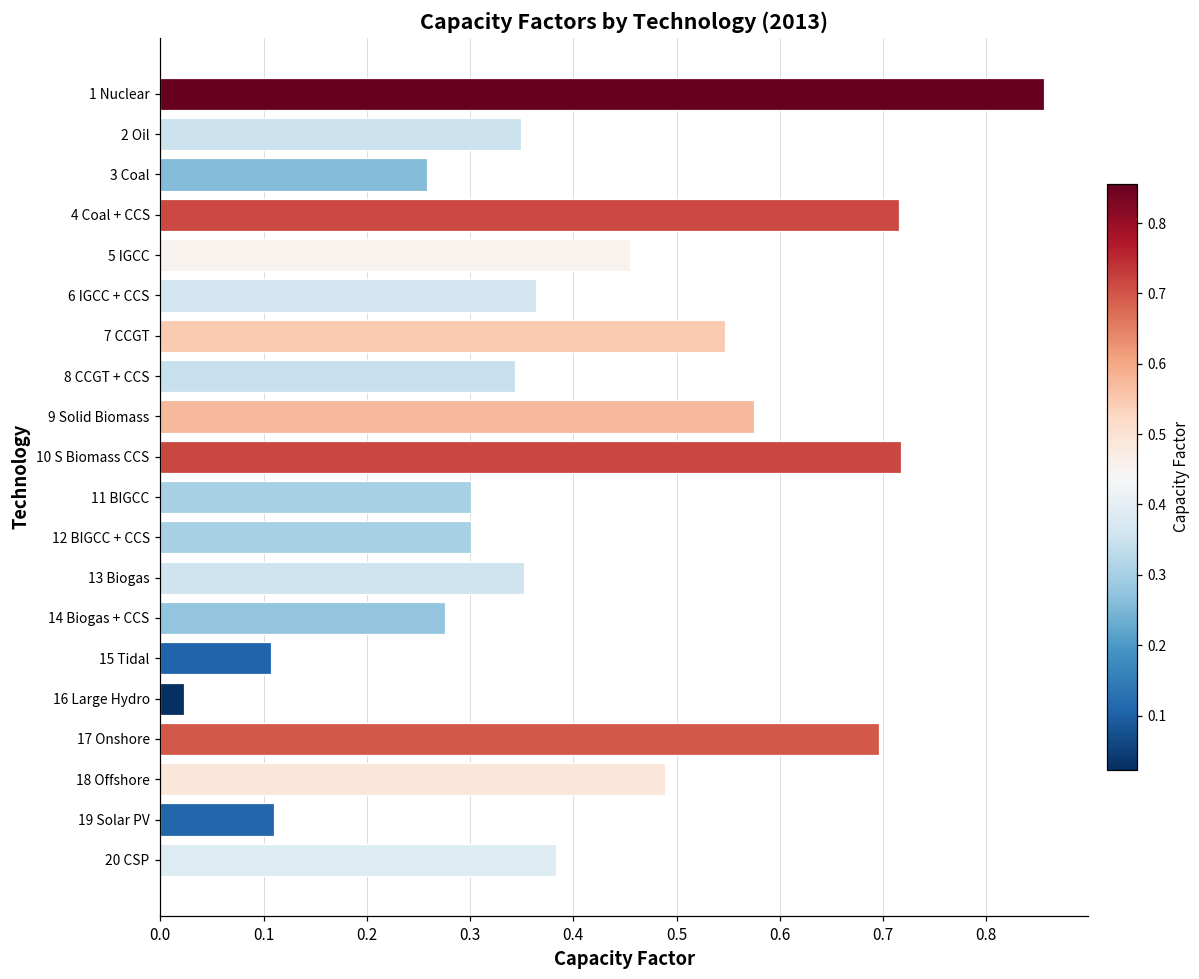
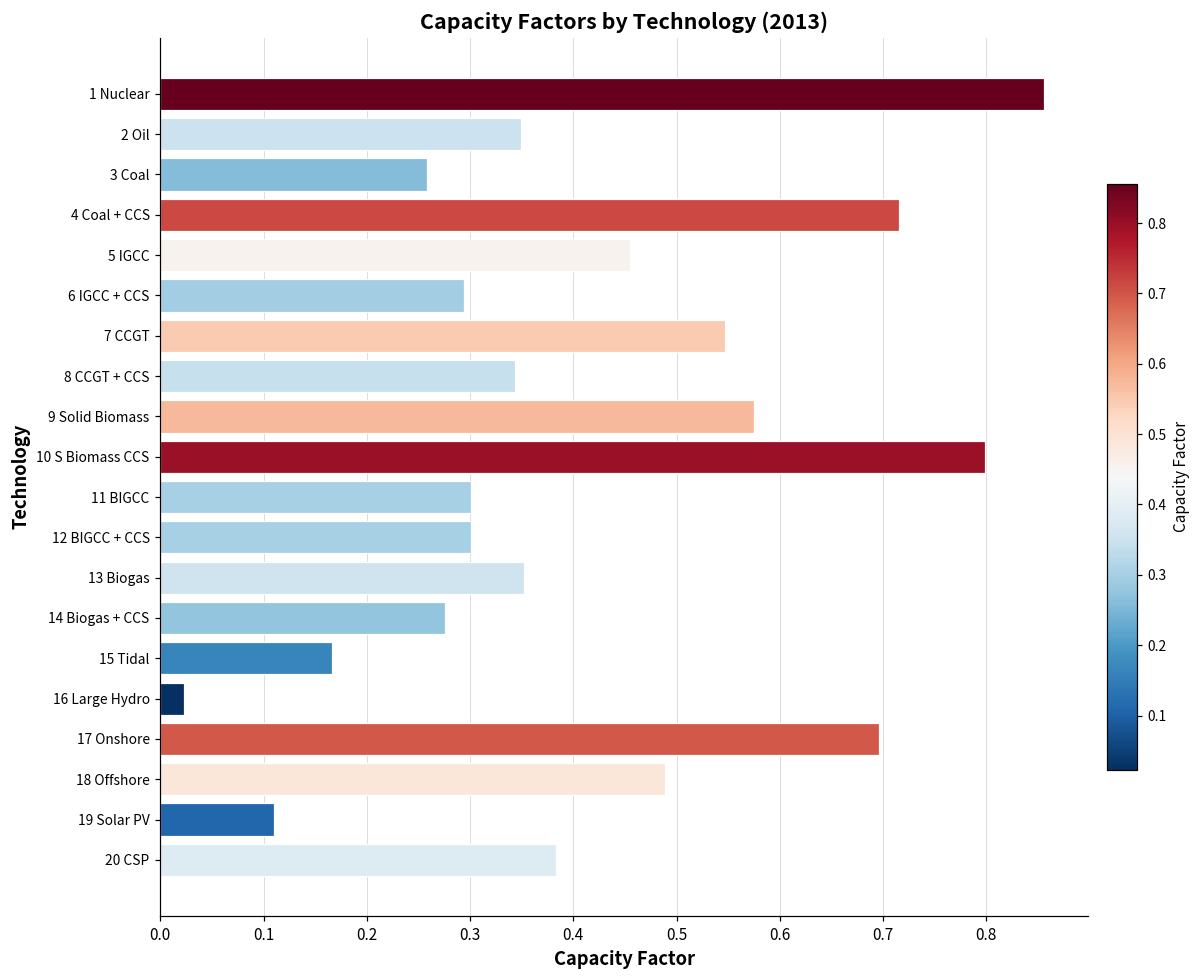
6 IGCC + CCS: 0.36 -> 0.29
10 S Biomass CCS: 0.72 -> 0.80
15 Tidal: 0.11 -> 0.17
